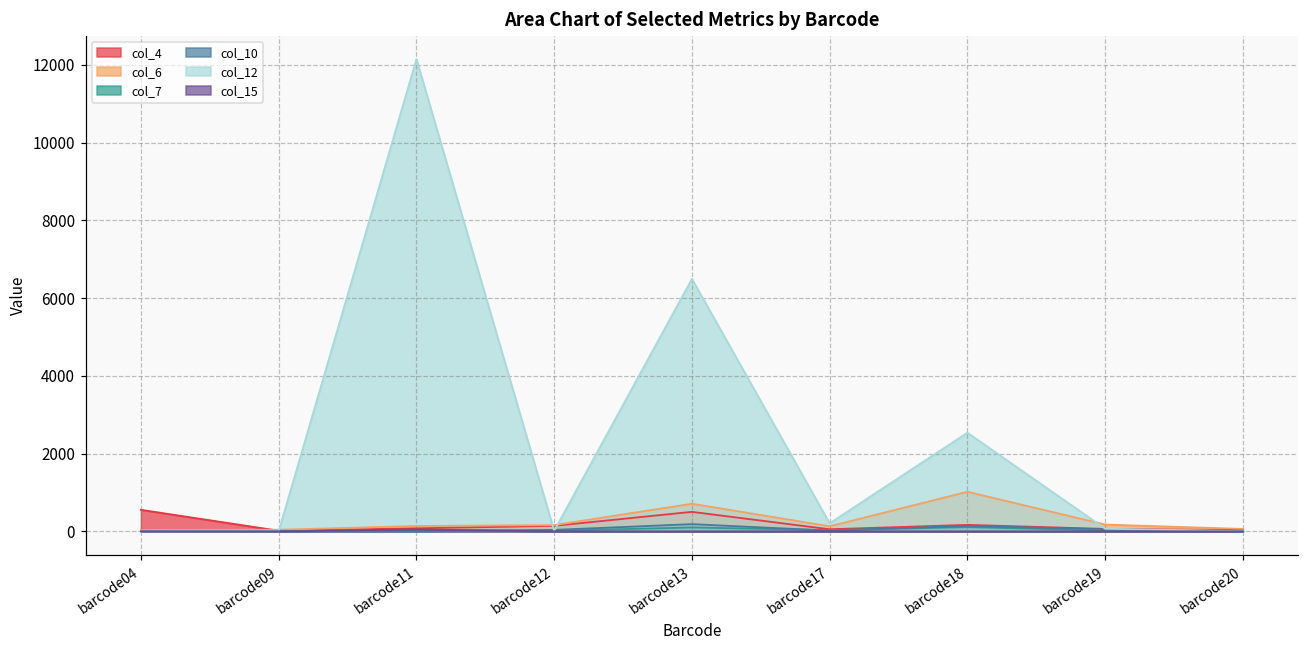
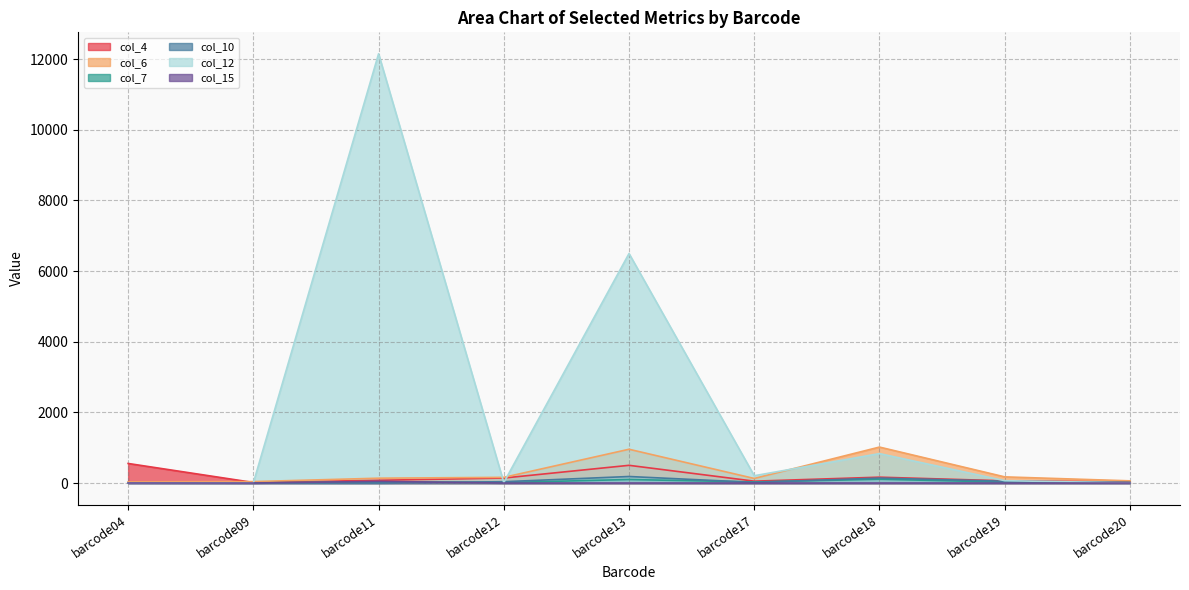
col_6, barcode13: 700 -> 1000
col_12, barcode18: 2500 -> 800
